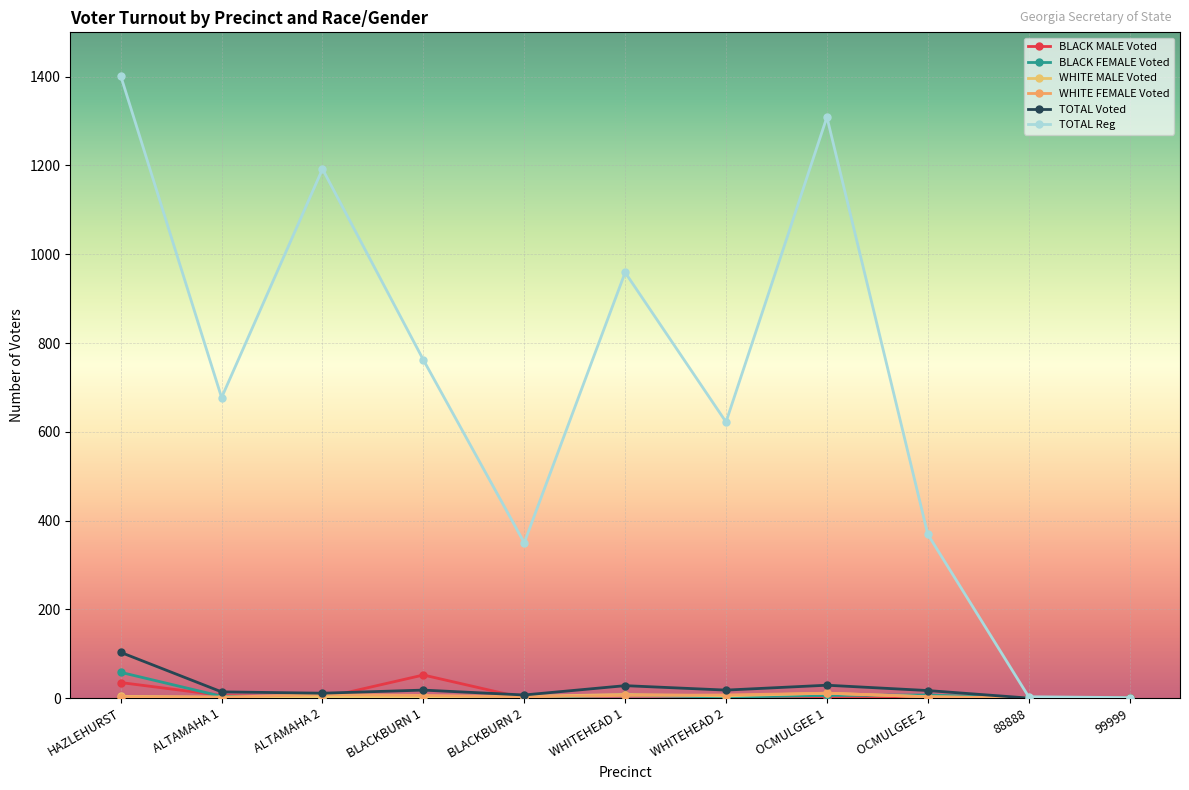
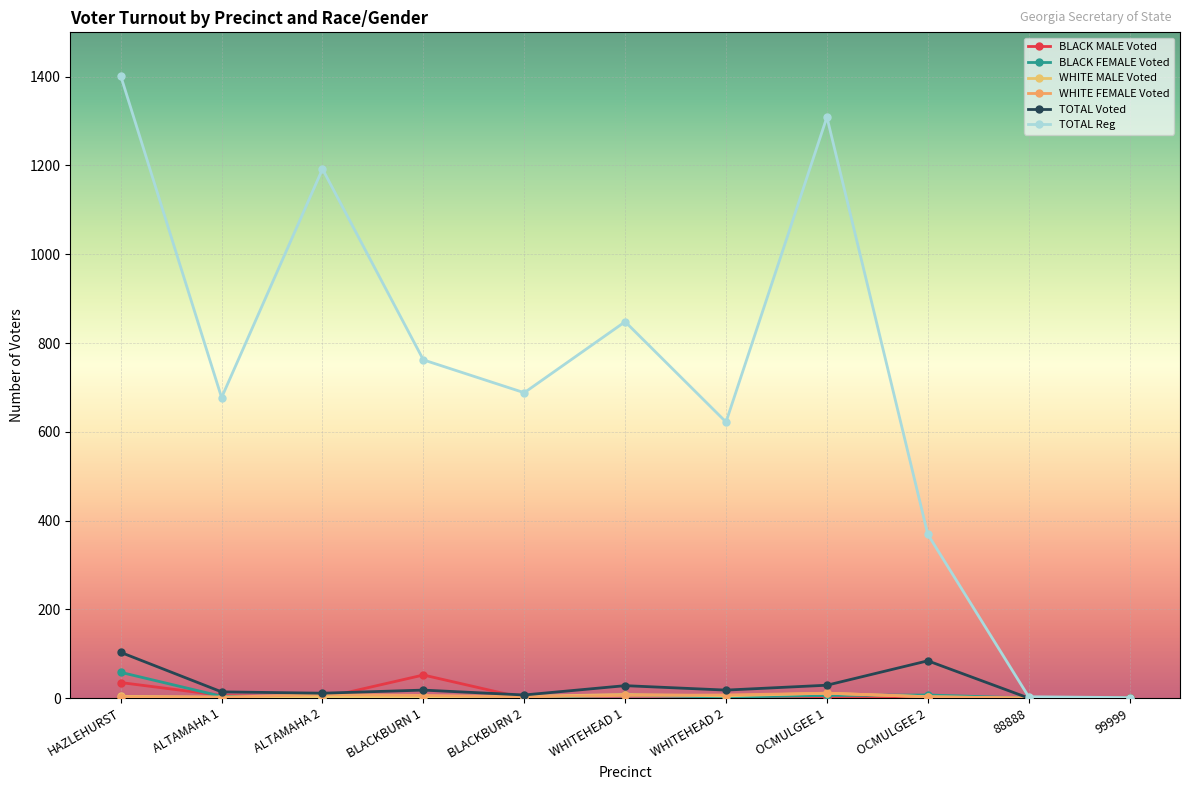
TOTAL Reg, BLACKBURN 2: 350 -> 690
TOTAL Reg, WHITEHEAD 1: 960 -> 850
TOTAL Voted, OCMULGEE 2: 20 -> 80
